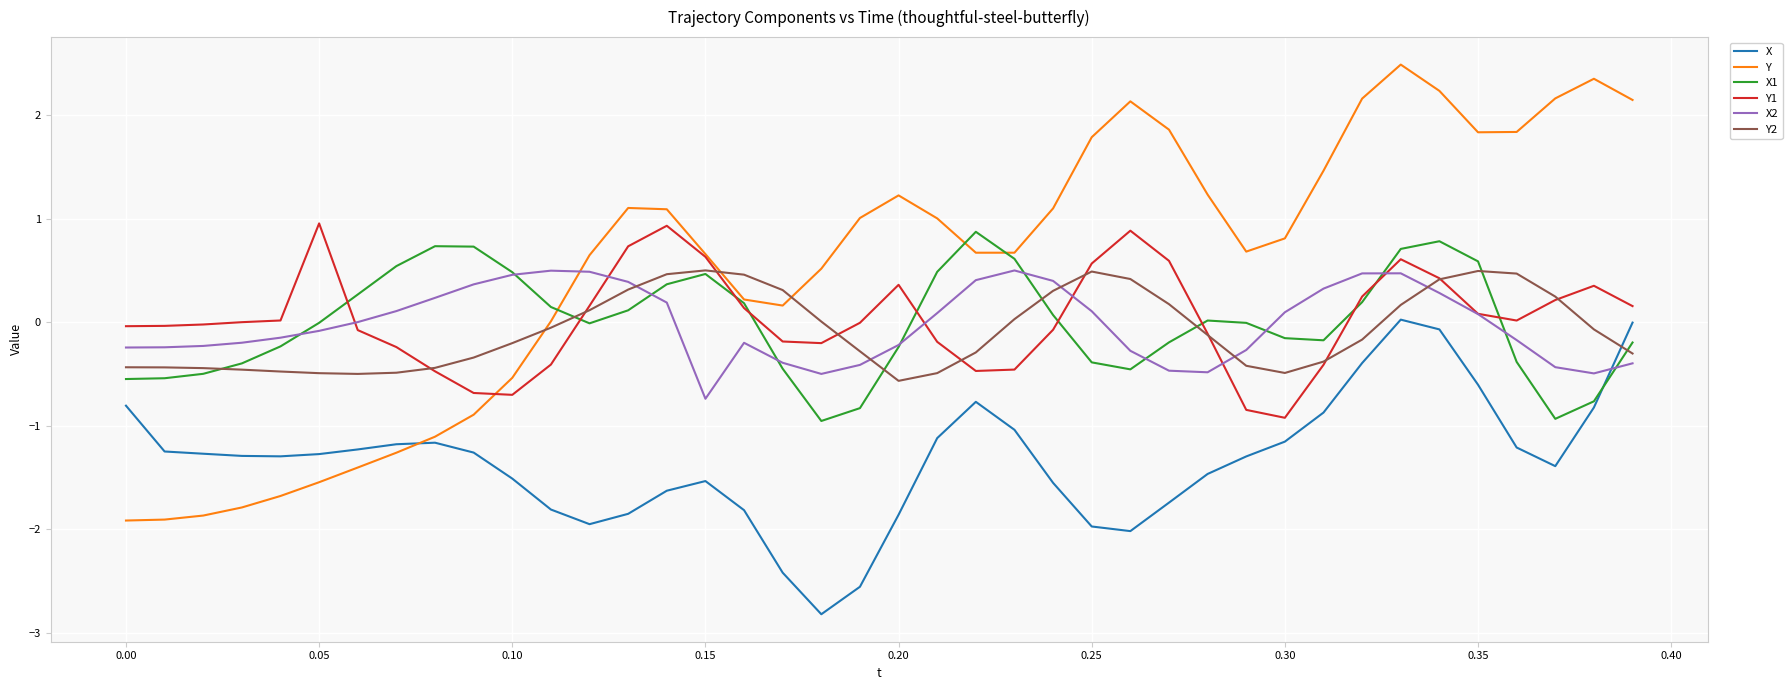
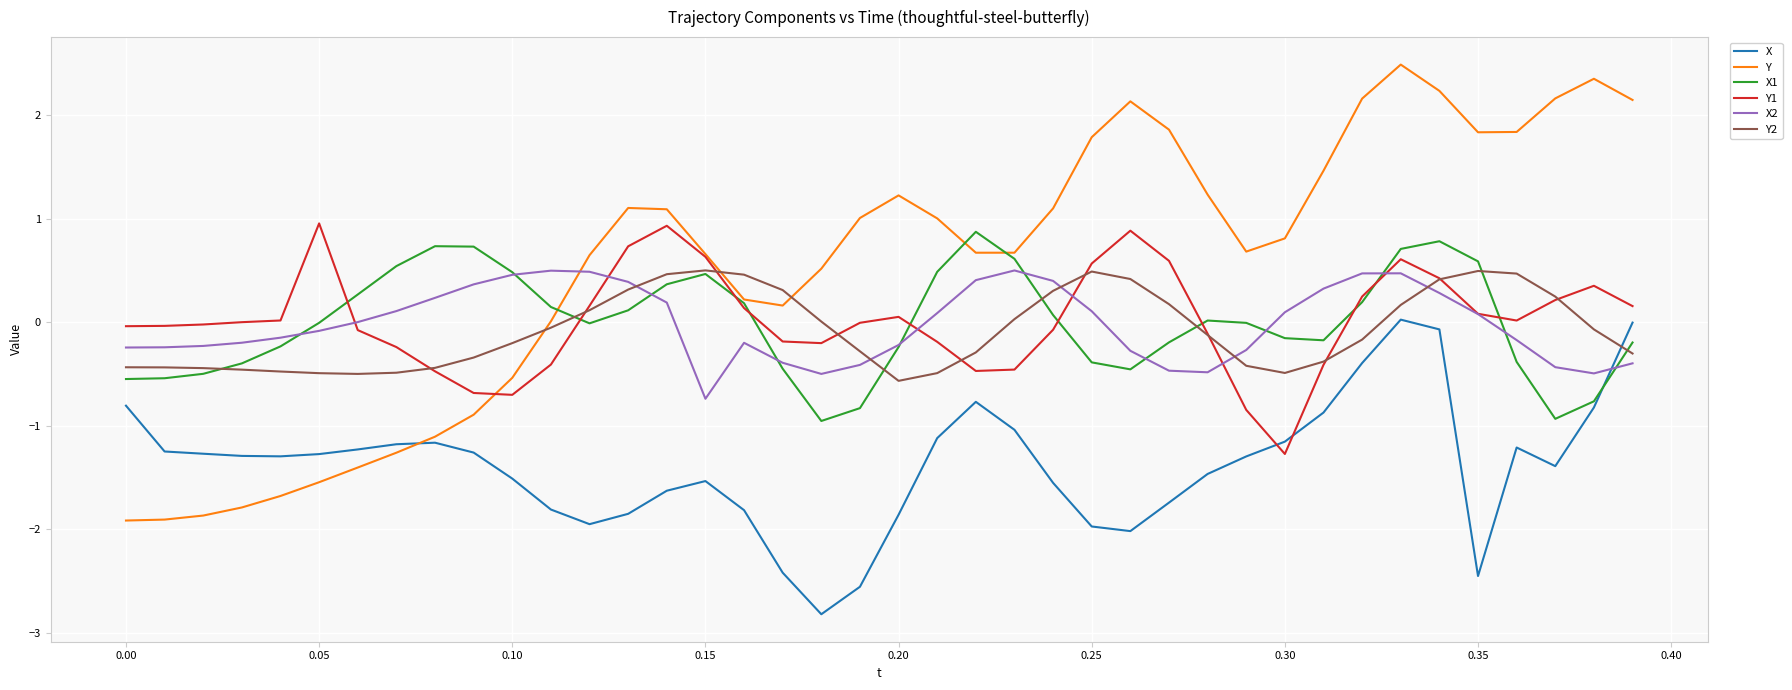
Y1, 0.20: 0.36 -> 0.05
Y1, 0.30: -0.92 -> -1.27
X, 0.35: -0.60 -> -2.45
